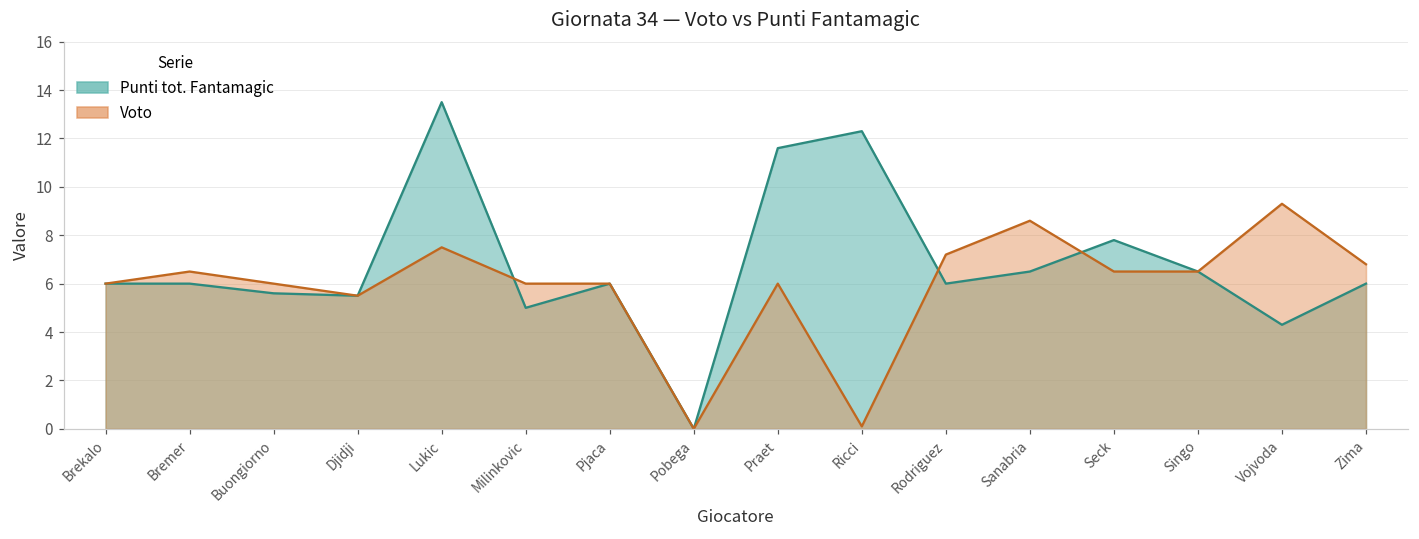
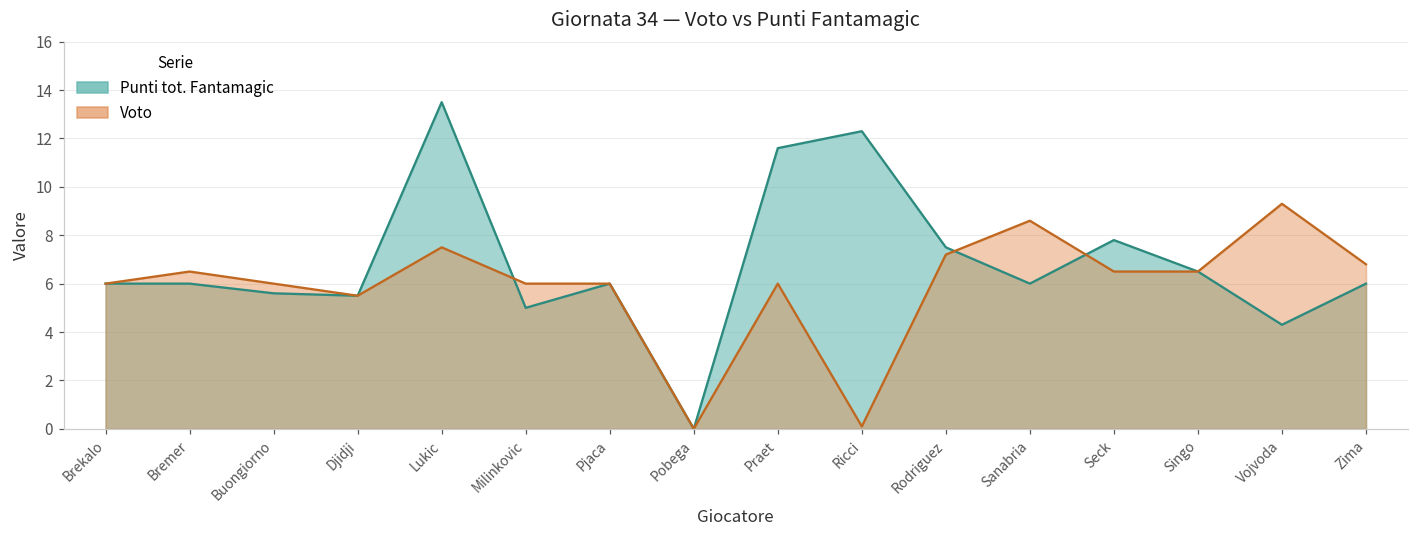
Punti tot. Fantamagic, Rodriguez: 6.0 -> 7.5
Punti tot. Fantamagic, Sanabria: 6.5 -> 6.0
